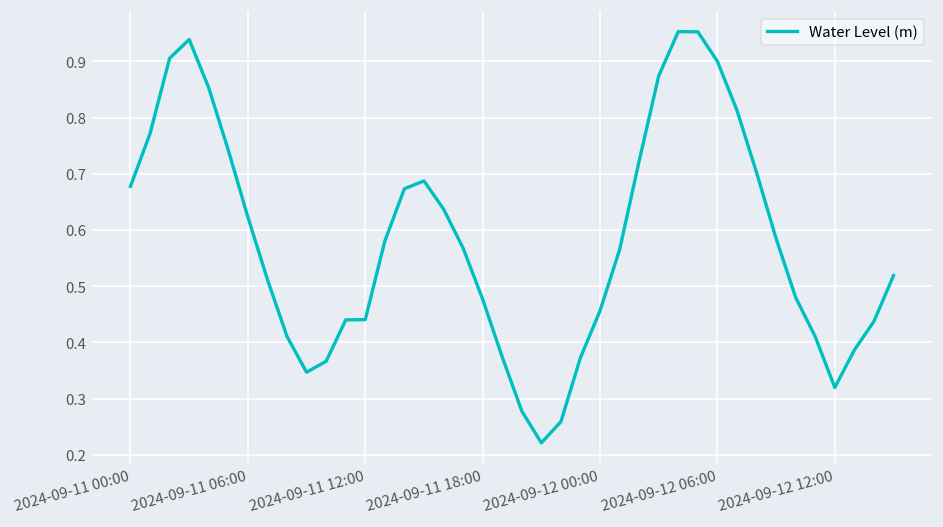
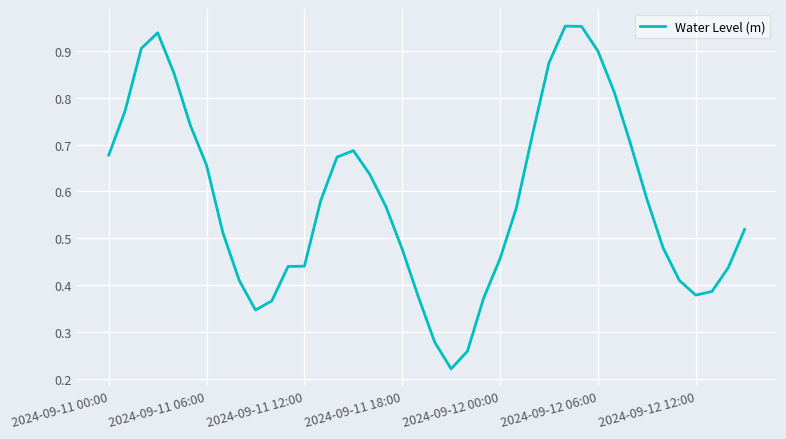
2024-09-11 06:00: 0.62 -> 0.66
2024-09-12 12:00: 0.32 -> 0.38
